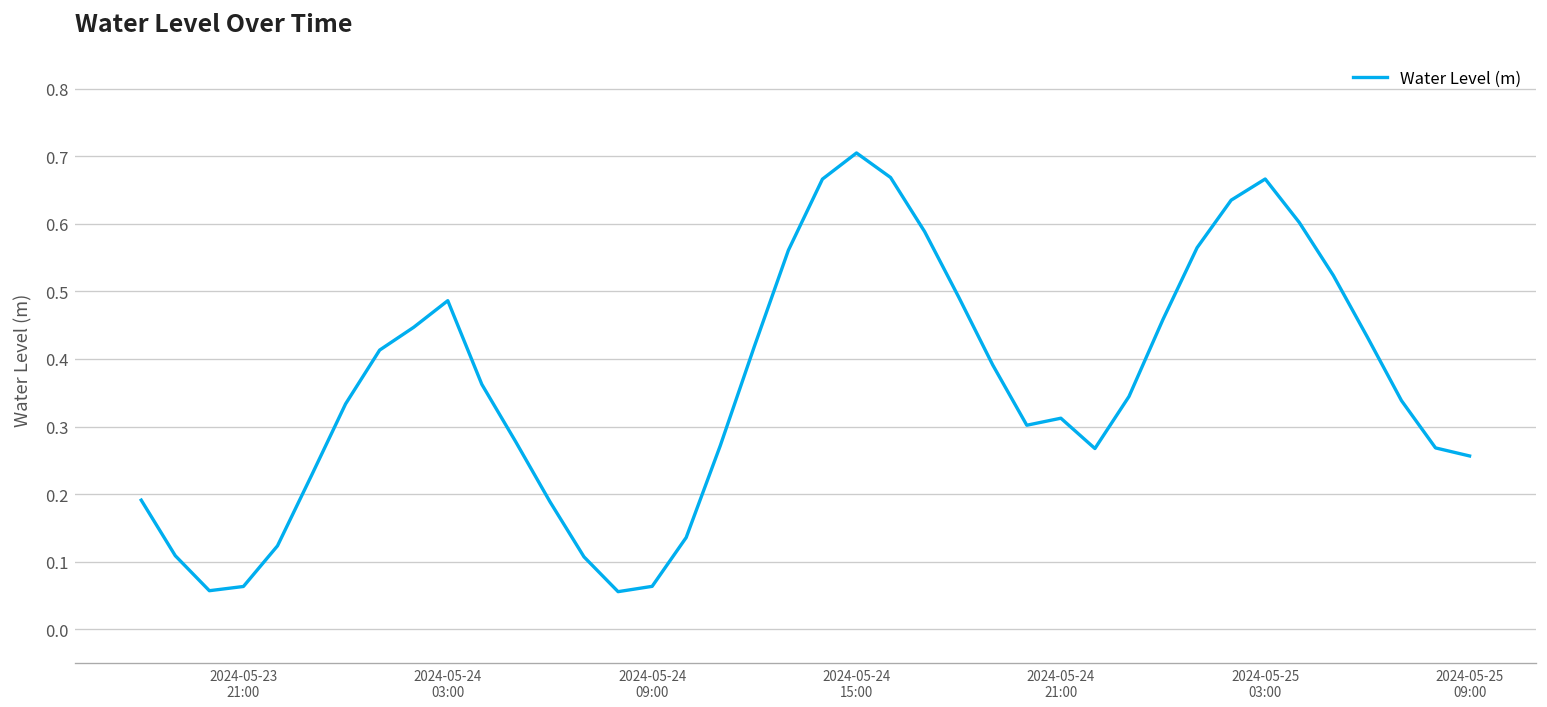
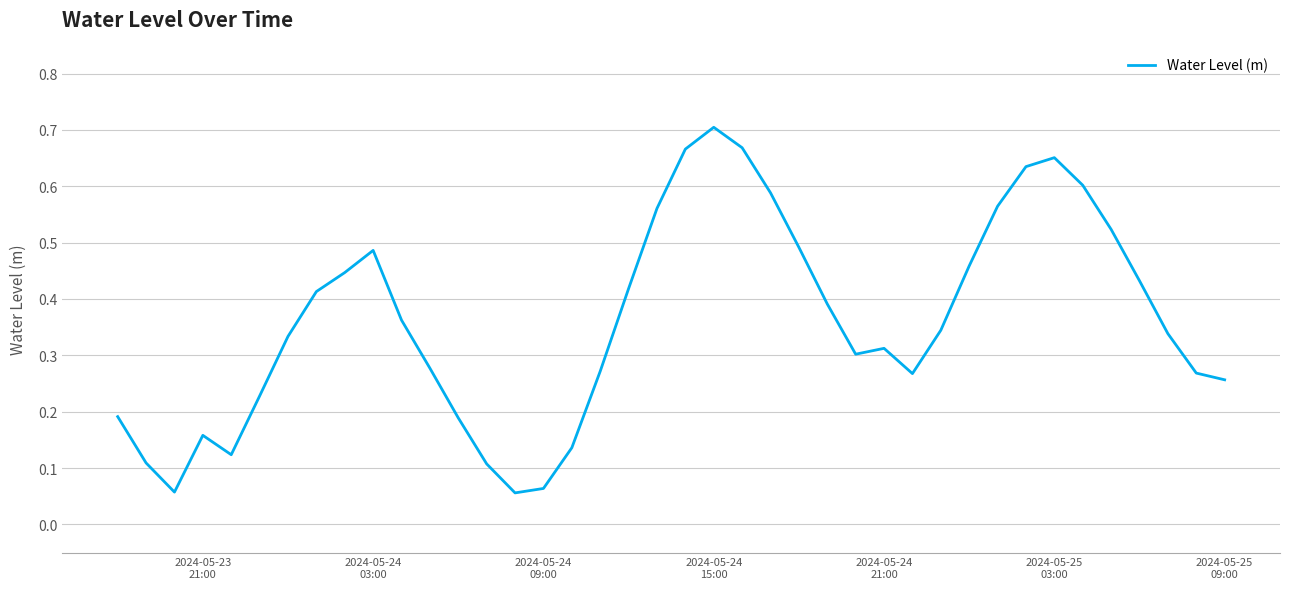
2024-05-23 21:00: 0.06 -> 0.16
2024-05-25 03:00: 0.67 -> 0.65
